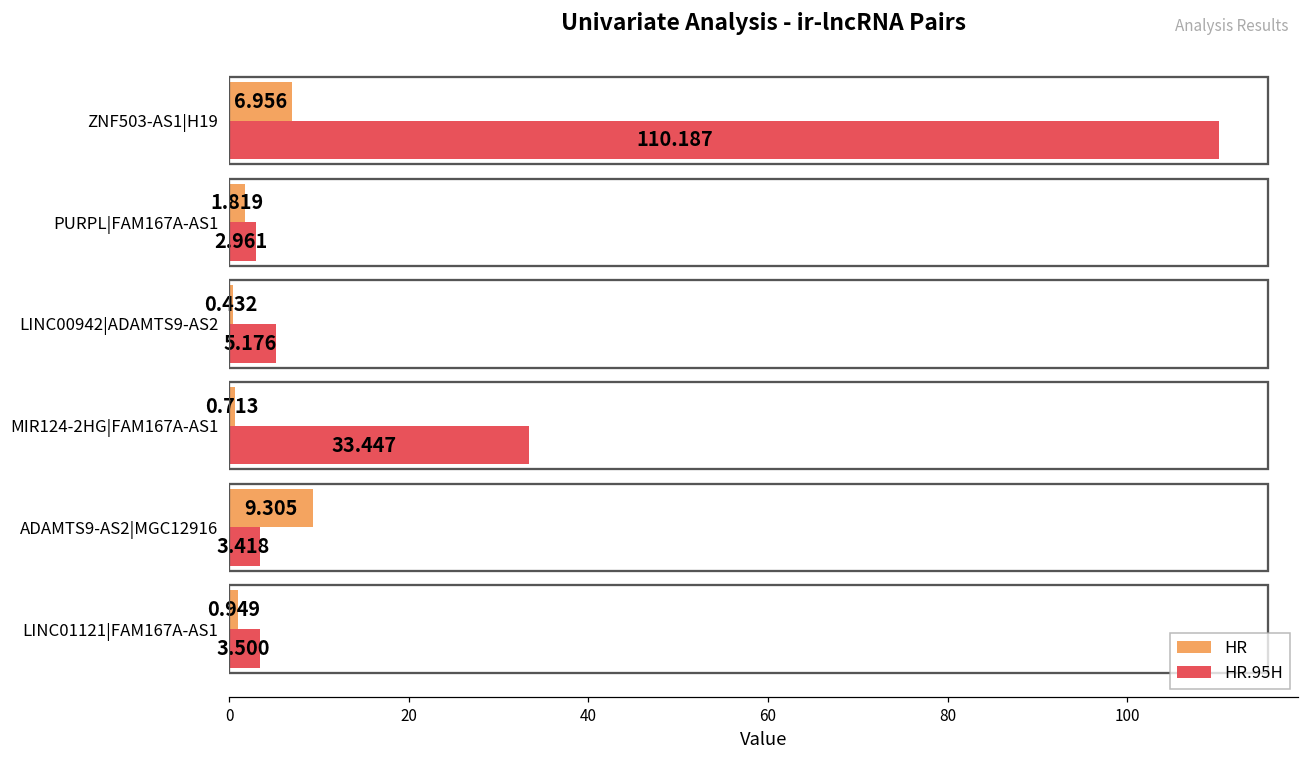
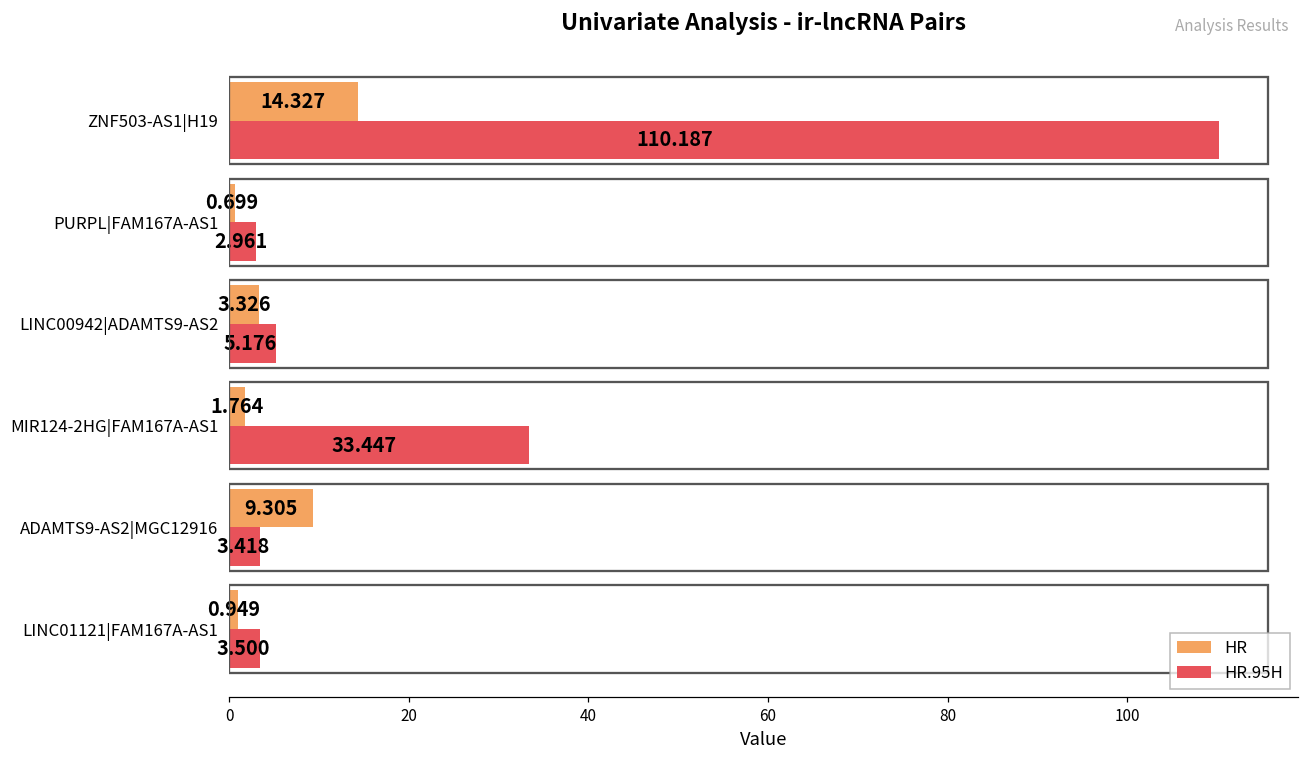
HR, ZNF503-AS1|H19: 6.956 -> 14.327
HR, PURPL|FAM167A-AS1: 1.819 -> 0.699
HR, LINC00942|ADAMTS9-AS2: 0.432 -> 3.326
HR, MIR124-2HG|FAM167A-AS1: 0.713 -> 1.764
